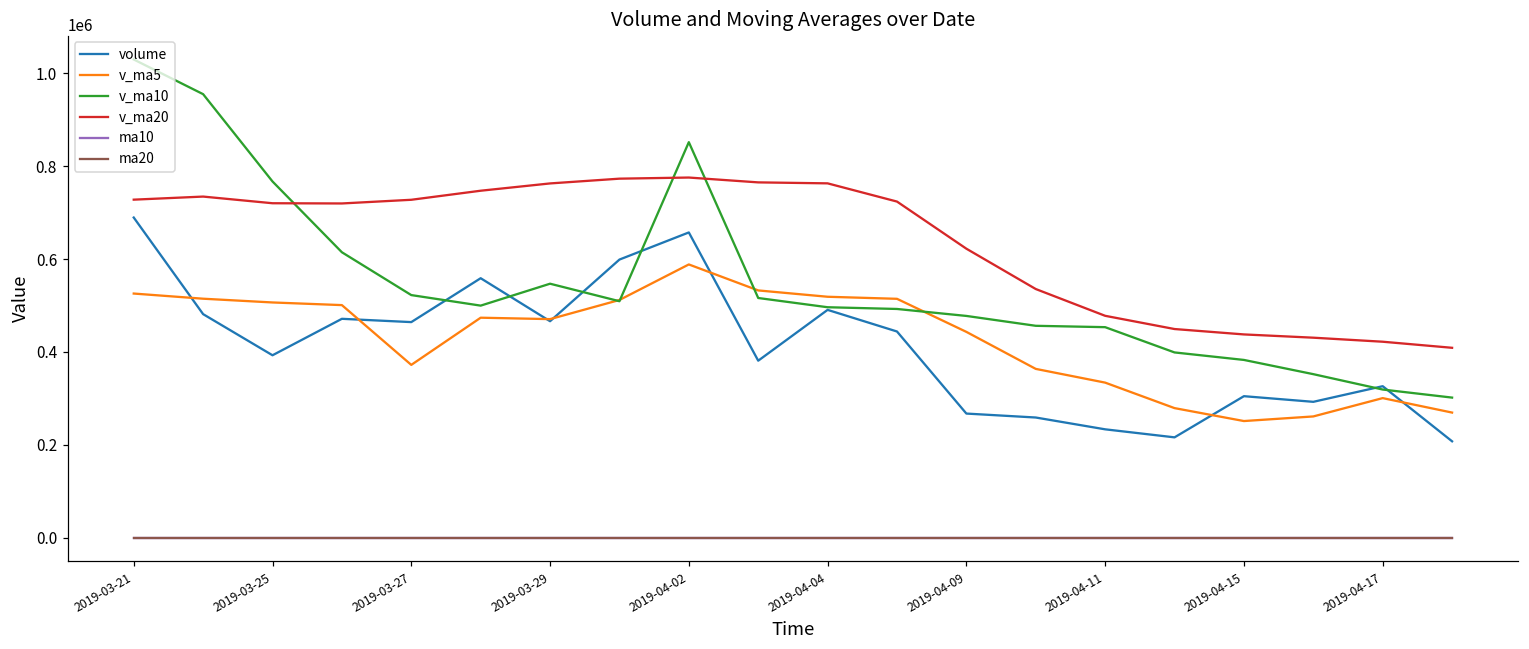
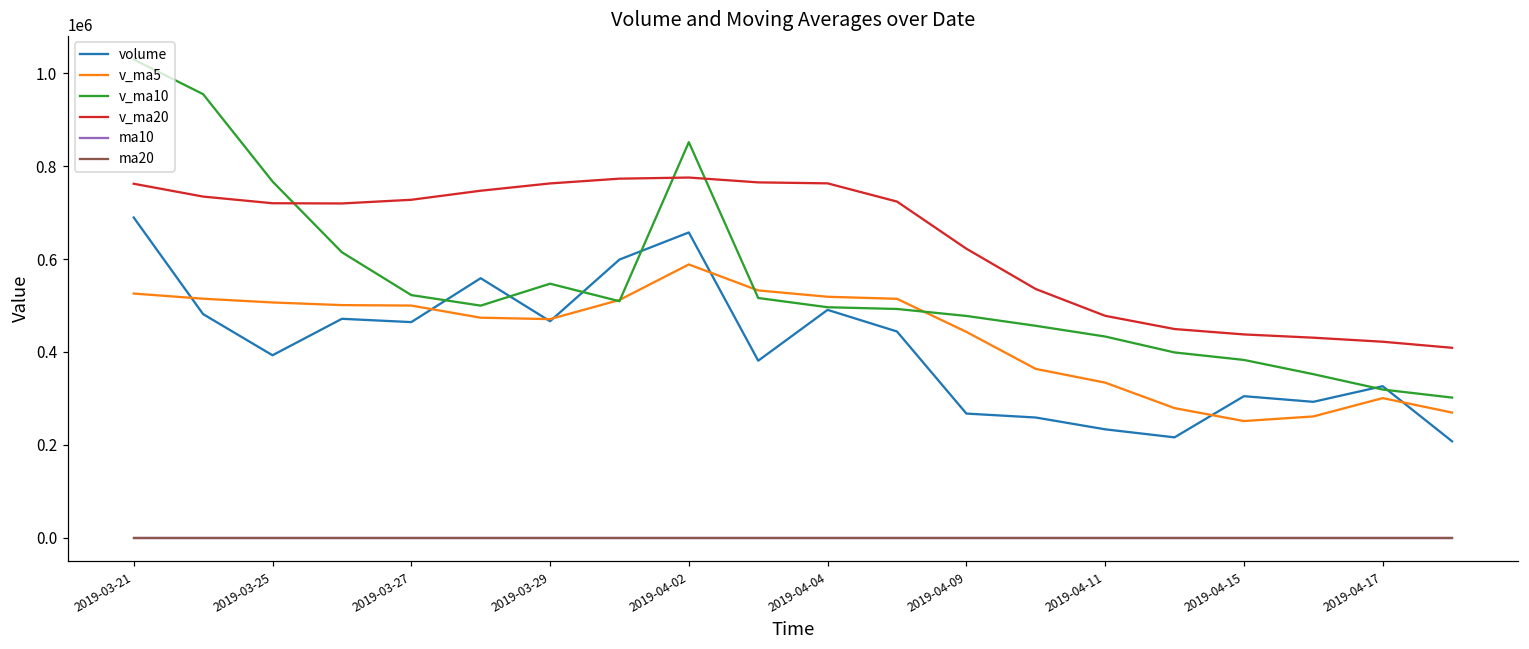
v_ma20, 2019-03-21: 730000 -> 760000
v_ma5, 2019-03-27: 370000 -> 500000
v_ma10, 2019-04-11: 450000 -> 430000
